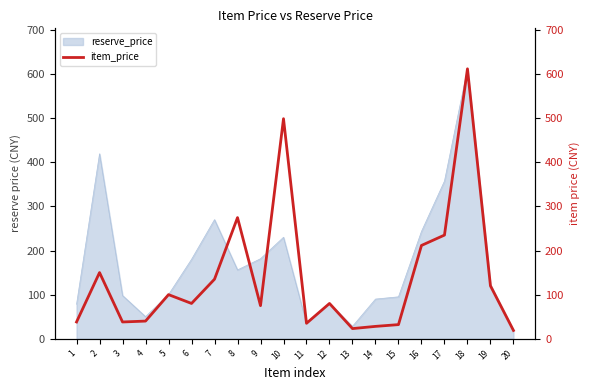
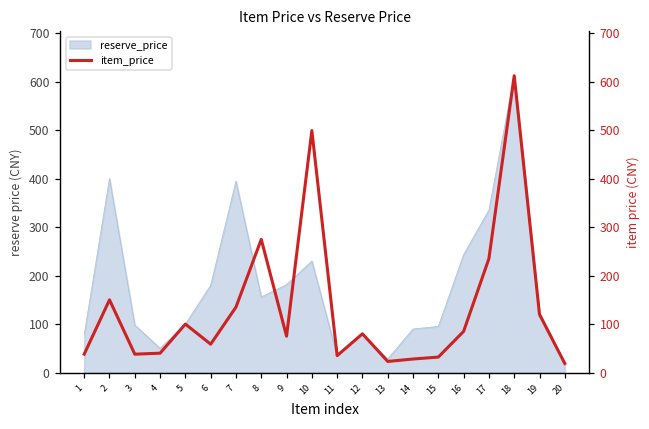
reserve_price, 2: 420 -> 400
reserve_price, 7: 270 -> 390
reserve_price, 17: 360 -> 340
item_price, 6: 80 -> 60
item_price, 16: 210 -> 90
